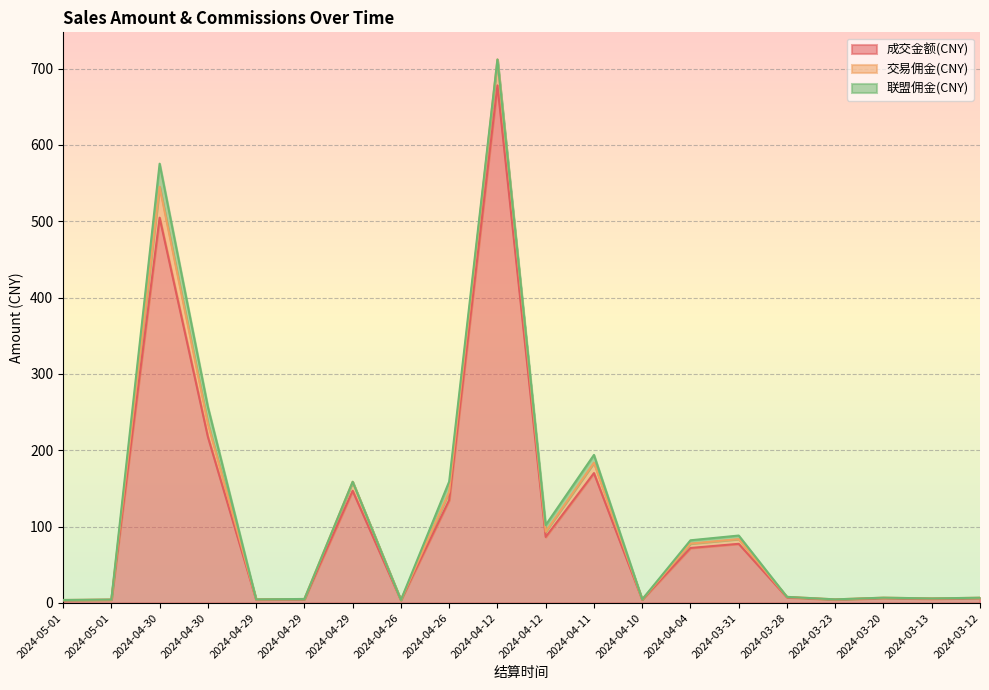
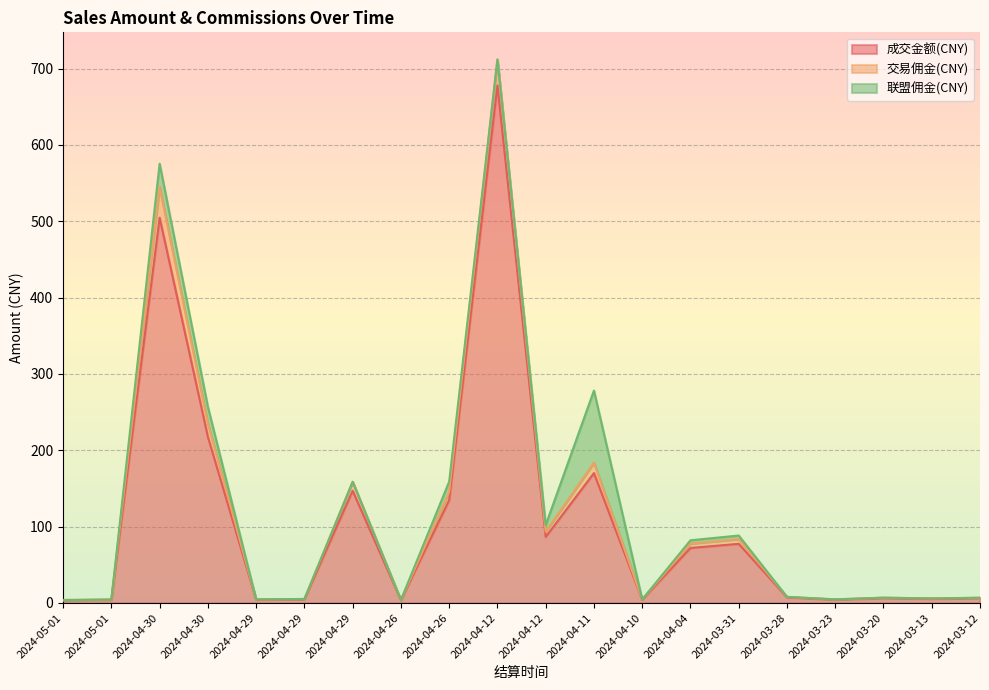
联盟佣金(CNY), 2024-04-11: 10 -> 90
